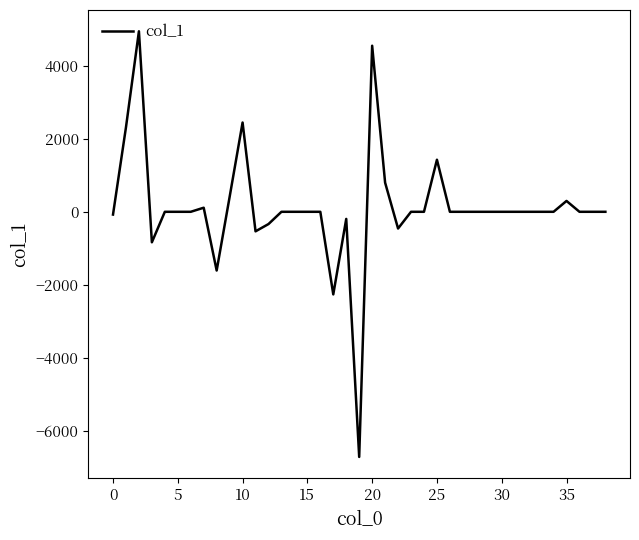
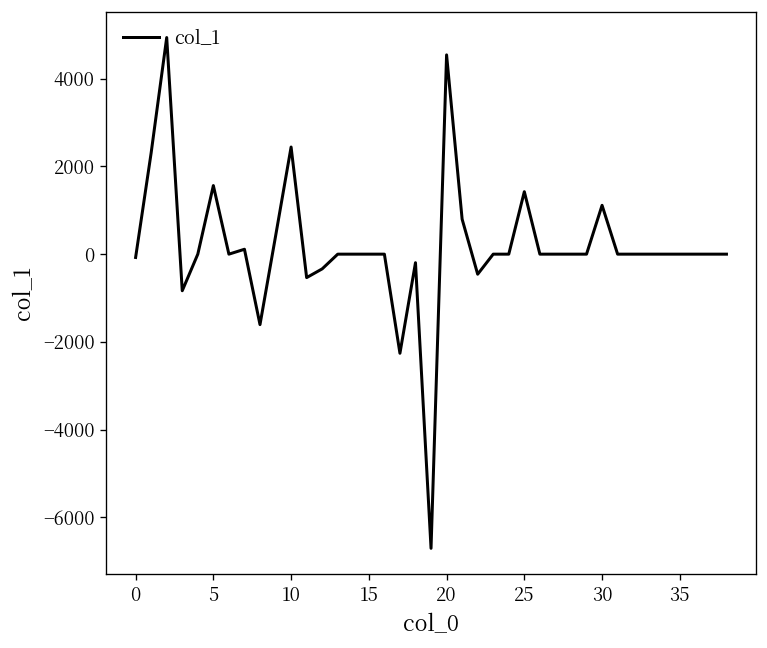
5: 0 -> 1600
30: 0 -> 1100
35: 300 -> 0
